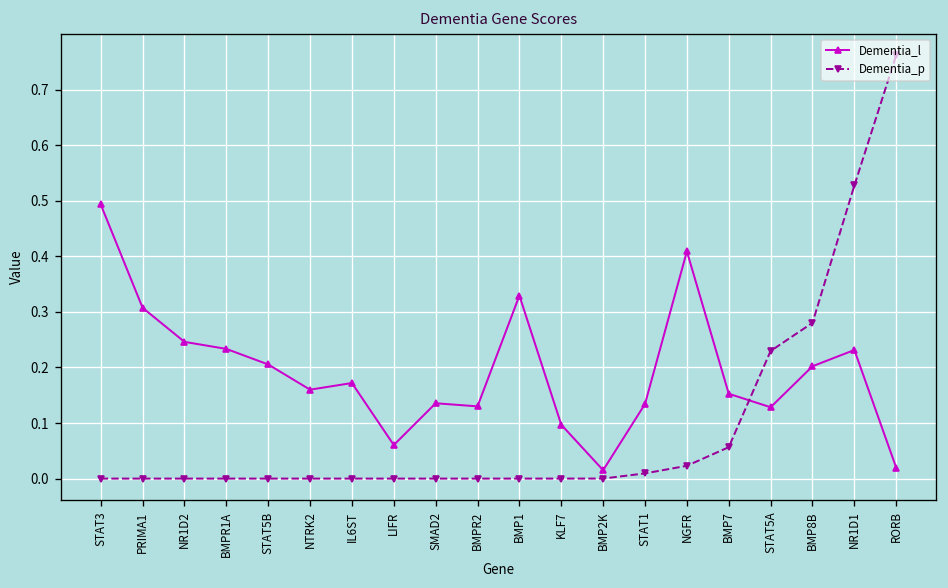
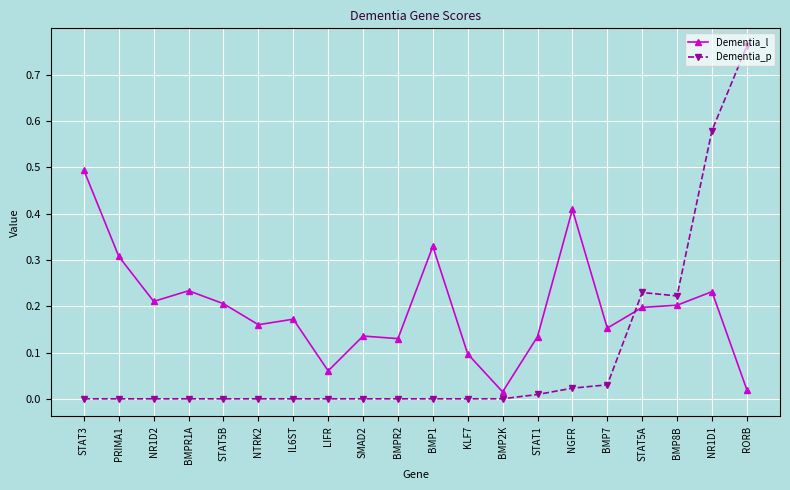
Dementia_l, NR1D2: 0.25 -> 0.21
Dementia_p, BMP7: 0.06 -> 0.03
Dementia_l, STAT5A: 0.13 -> 0.20
Dementia_p, BMP8B: 0.28 -> 0.22
Dementia_p, NR1D1: 0.53 -> 0.58
